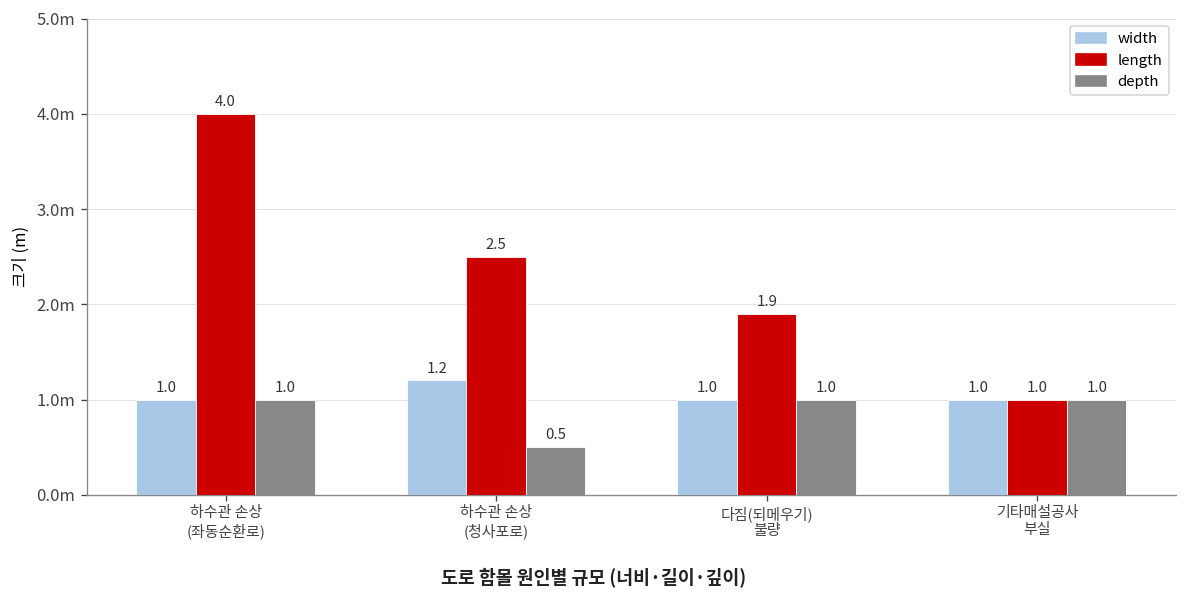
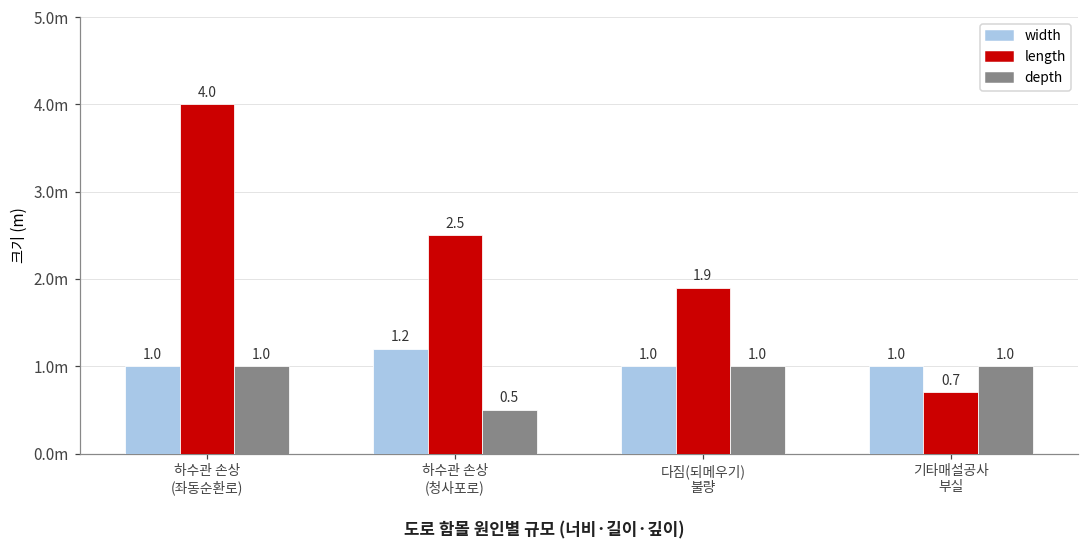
length, 기타매설공사 부실: 1.0 -> 0.7
